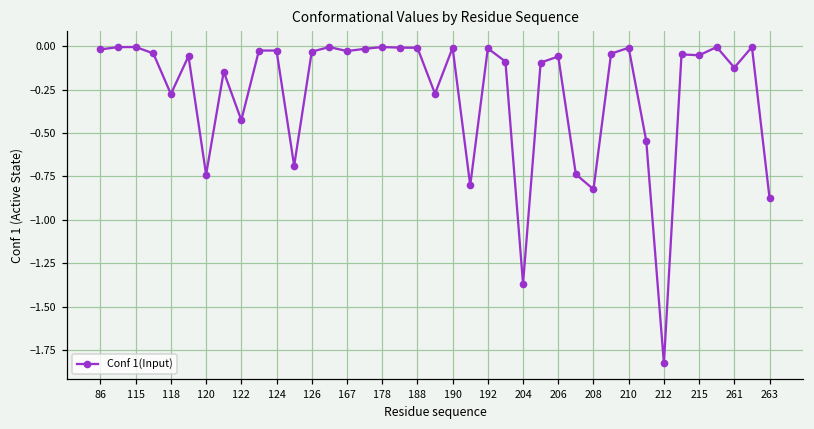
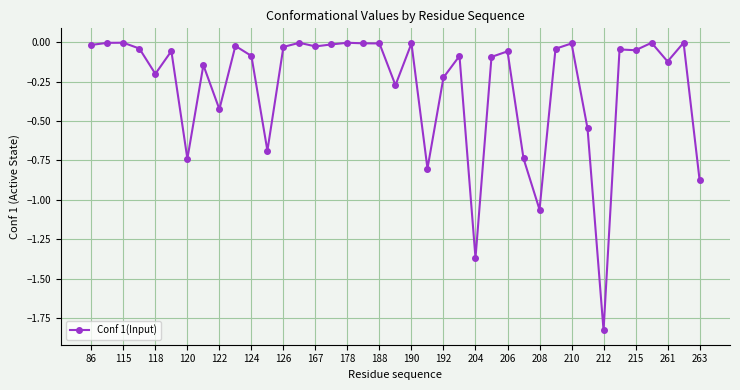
118: -0.27 -> -0.20
124: -0.02 -> -0.09
192: -0.01 -> -0.22
208: -0.82 -> -1.06
